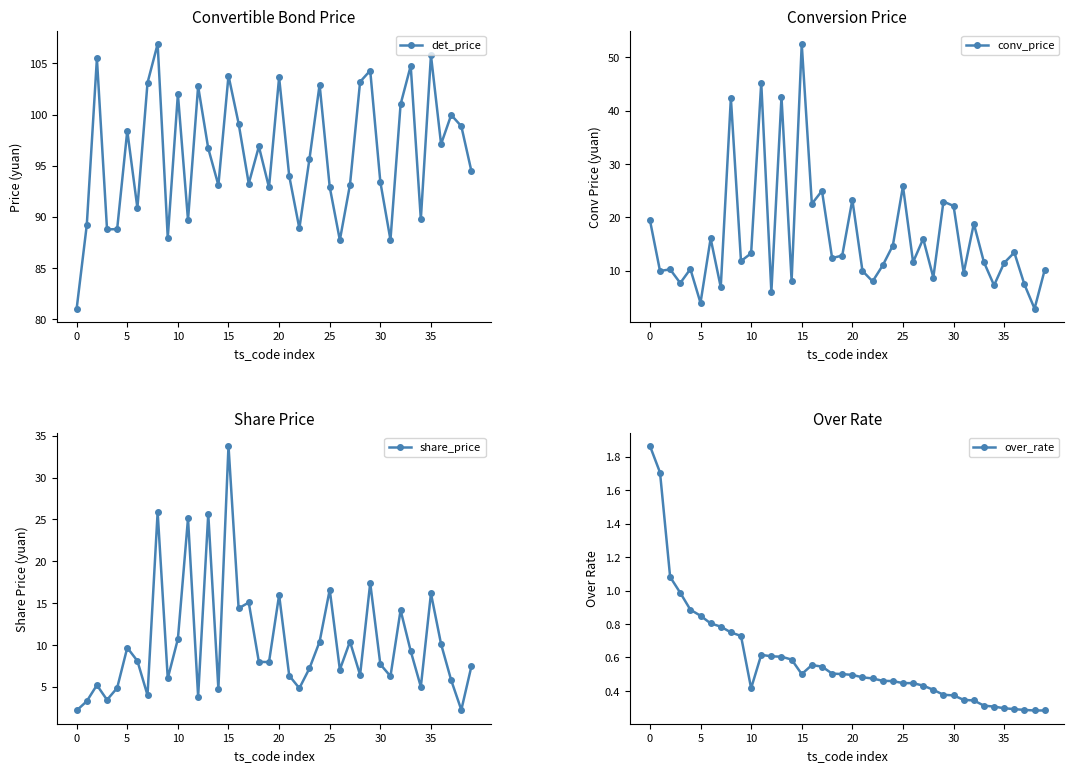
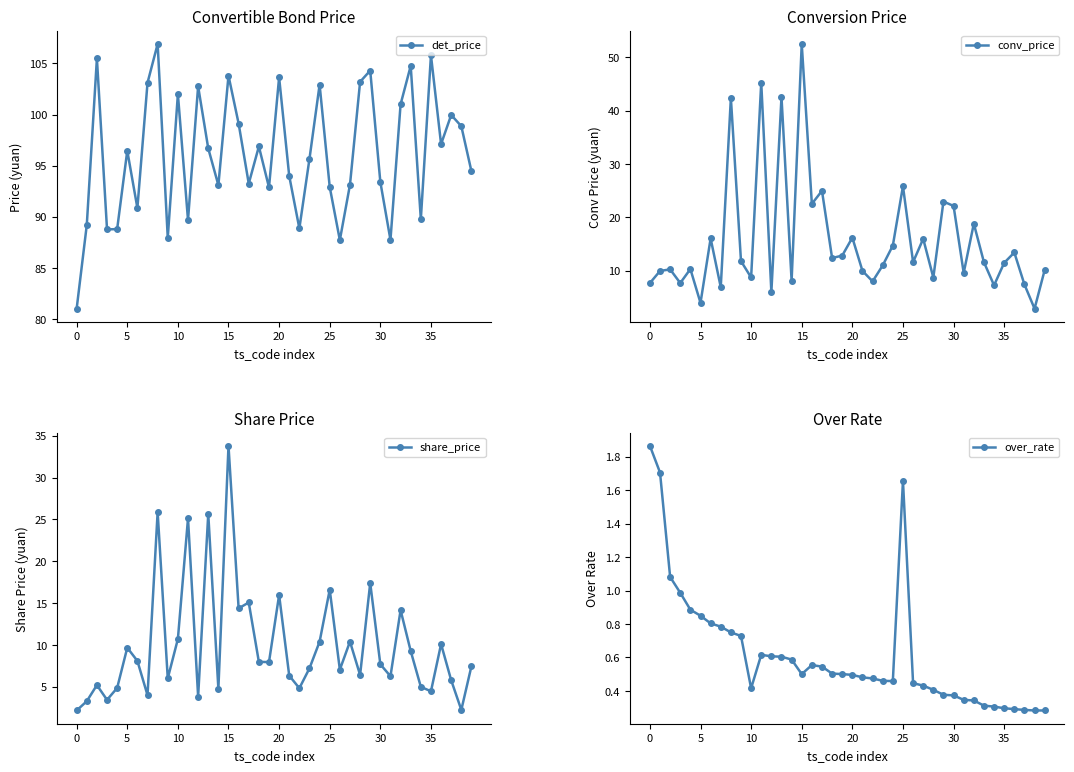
Convertible Bond Price, 5: 98.4 -> 96.5
Conversion Price, 0: 20 -> 8
Conversion Price, 10: 13 -> 9
Conversion Price, 20: 23 -> 16
Share Price, 35: 16 -> 4
Over Rate, 25: 0.45 -> 1.66
